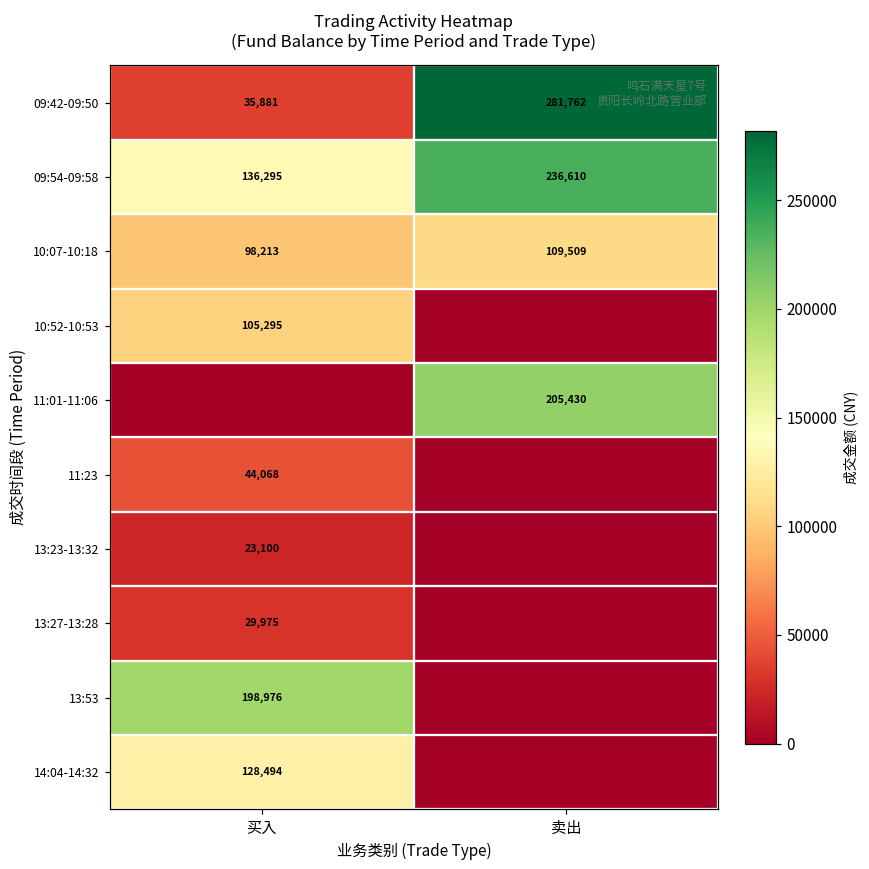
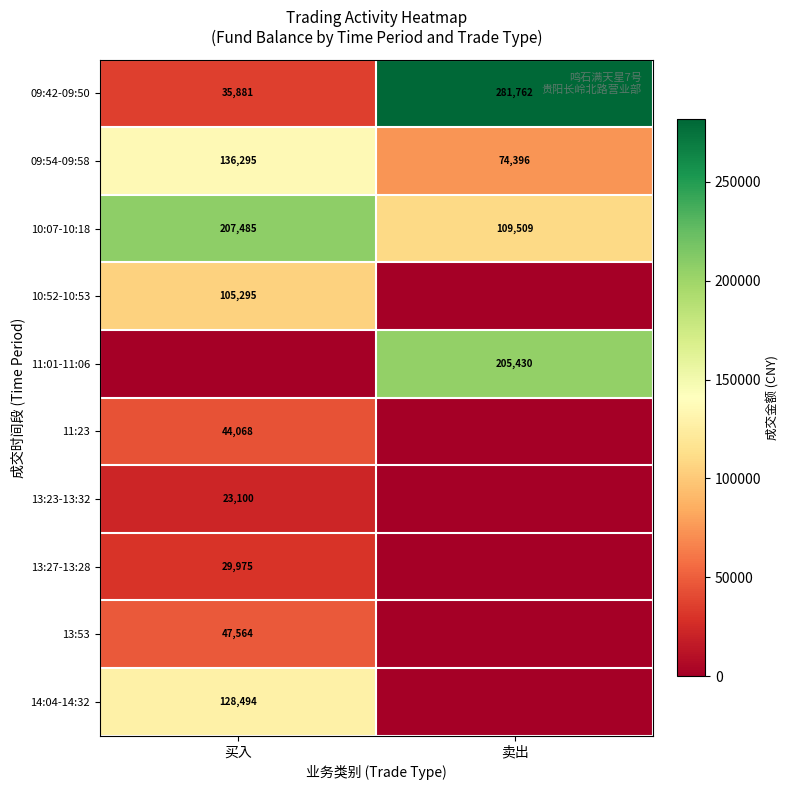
09:54-09:58, 卖出: 236,610 -> 74,396
10:07-10:18, 买入: 98,213 -> 207,485
13:53, 买入: 198,976 -> 47,564
